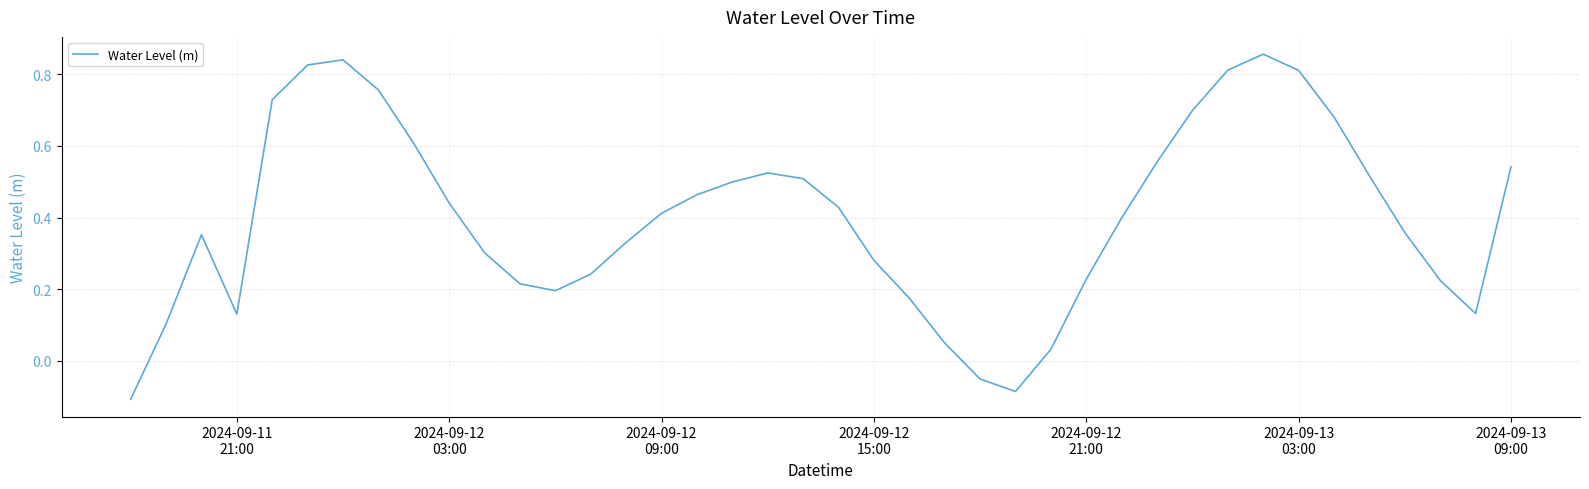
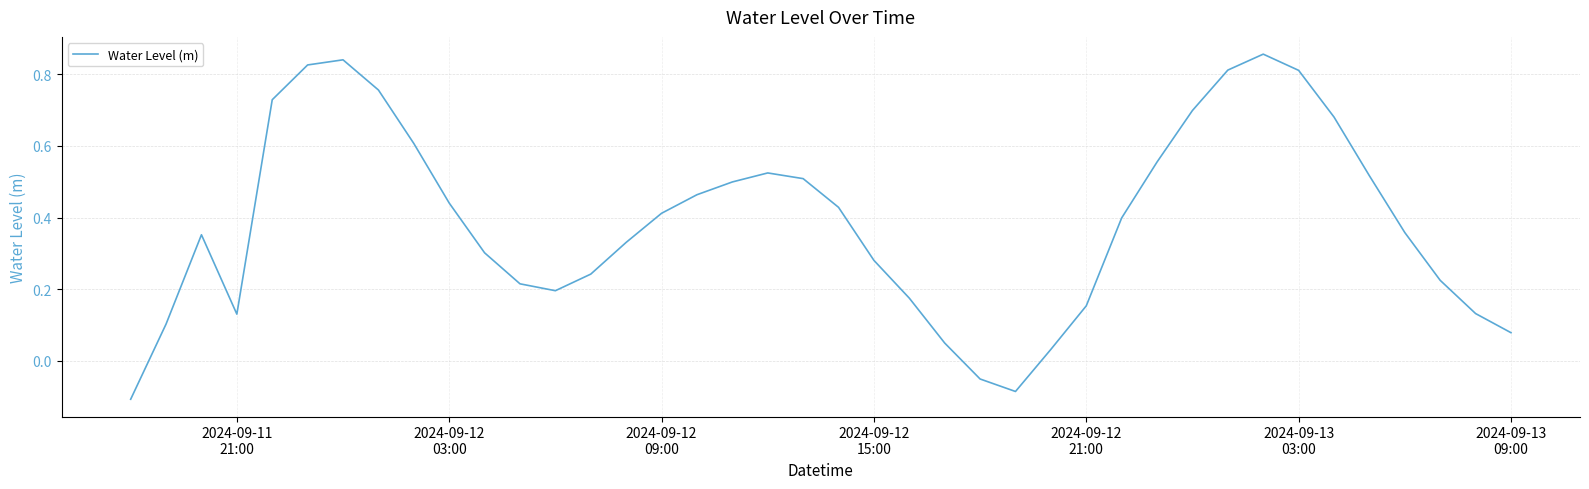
2024-09-12 21:00: 0.23 -> 0.15
2024-09-13 09:00: 0.54 -> 0.08
